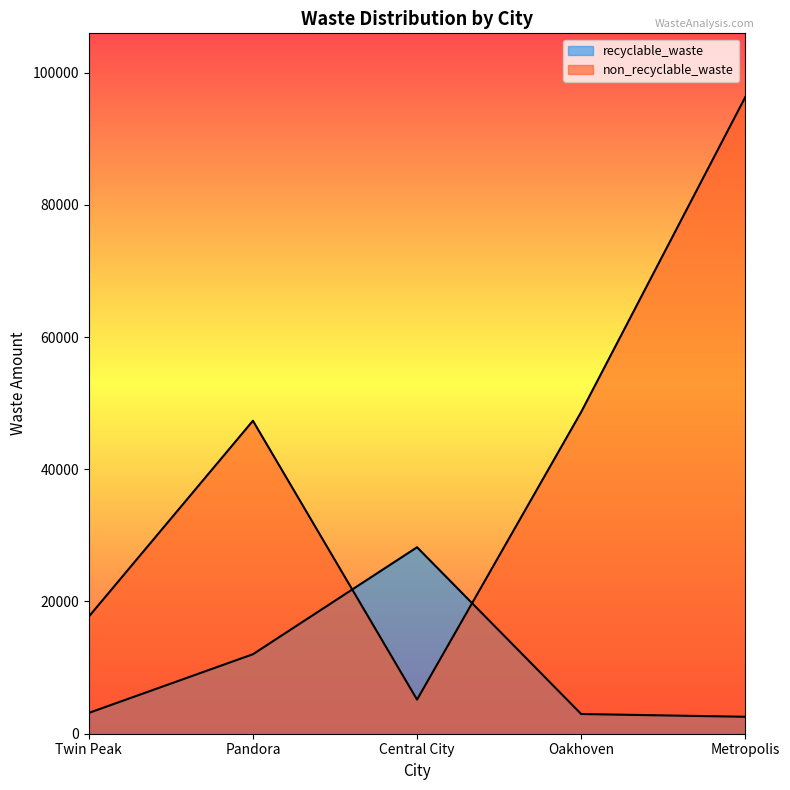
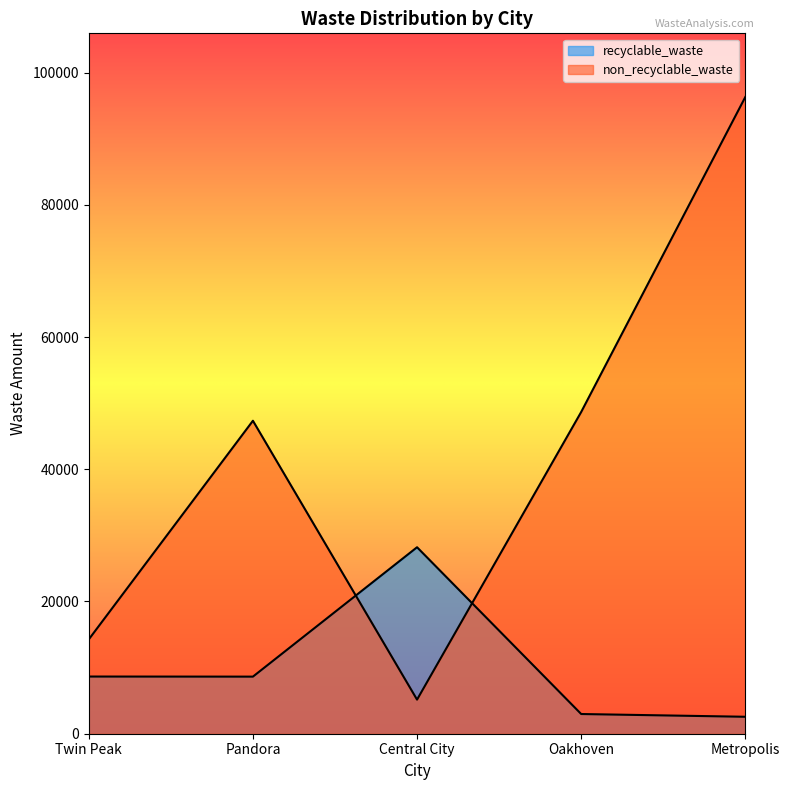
recyclable_waste, Twin Peak: 3000 -> 9000
non_recyclable_waste, Twin Peak: 18000 -> 14000
recyclable_waste, Pandora: 12000 -> 9000
